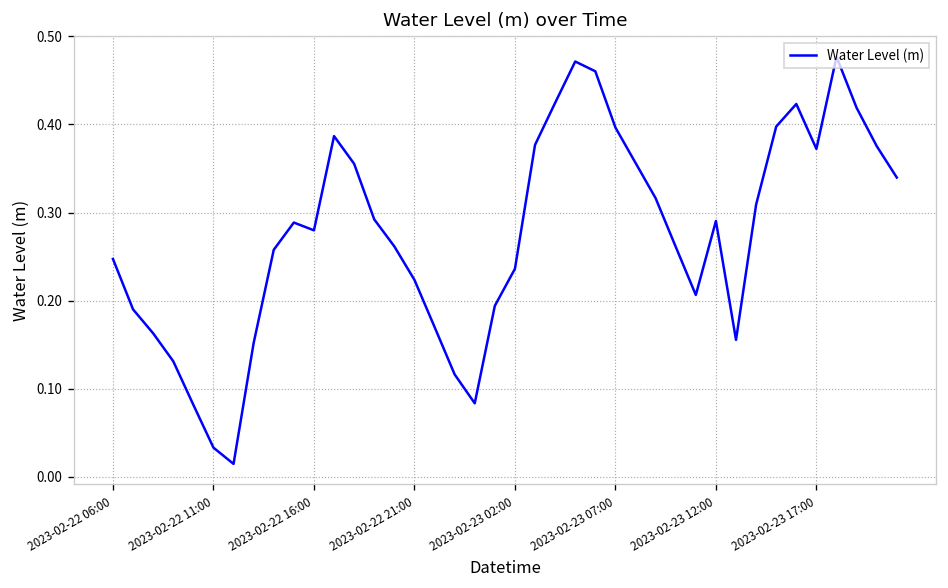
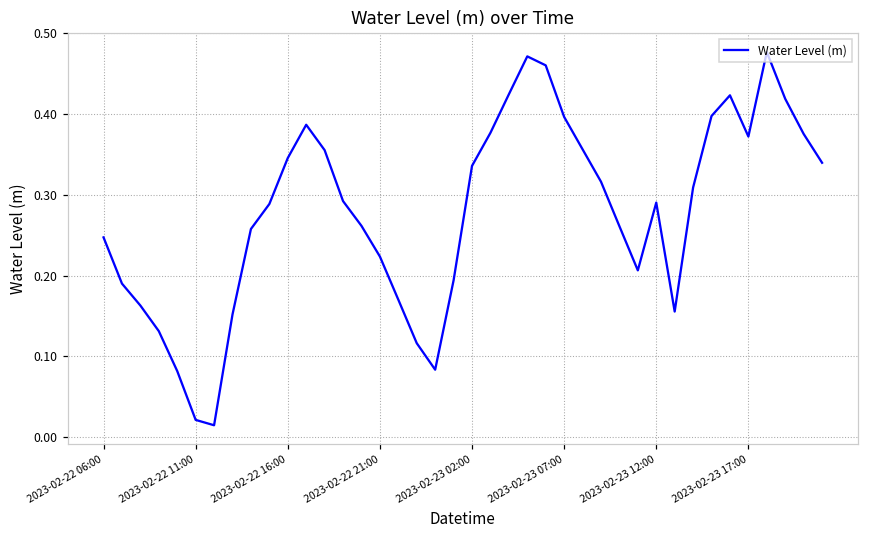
2023-02-22 11:00: 0.03 -> 0.02
2023-02-22 16:00: 0.28 -> 0.35
2023-02-23 02:00: 0.24 -> 0.34
